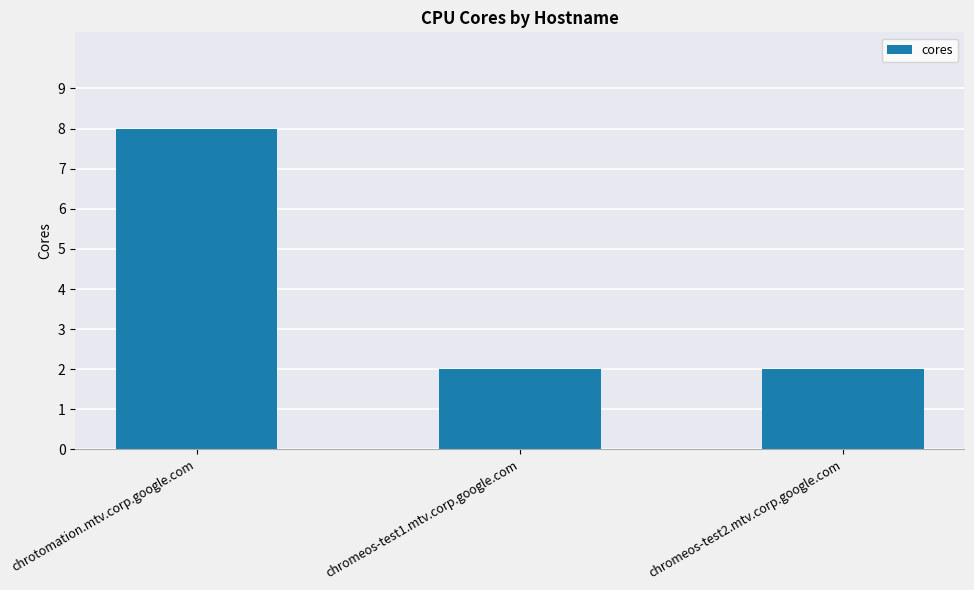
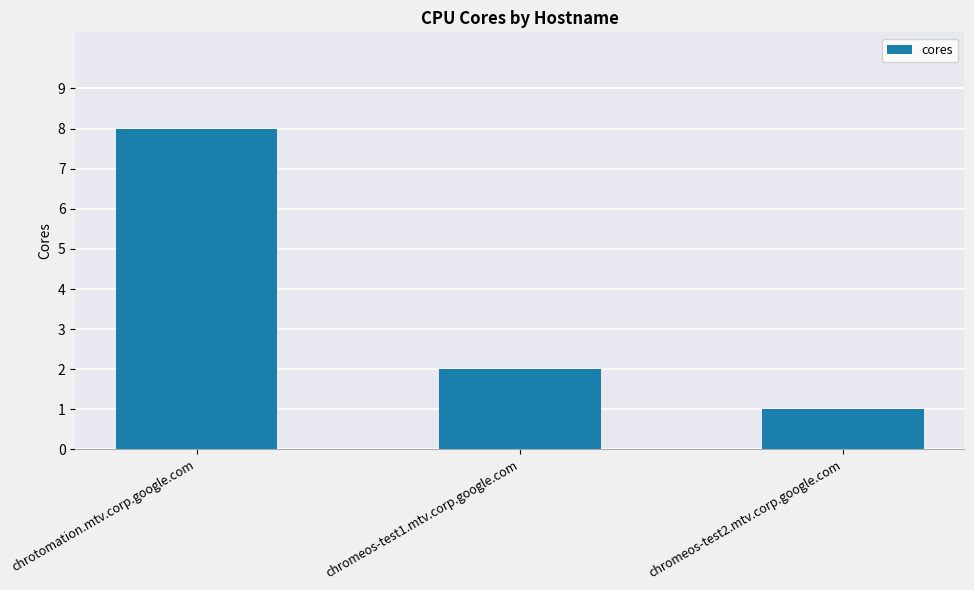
chromeos-test2.mtv.corp.google.com: 2 -> 1
